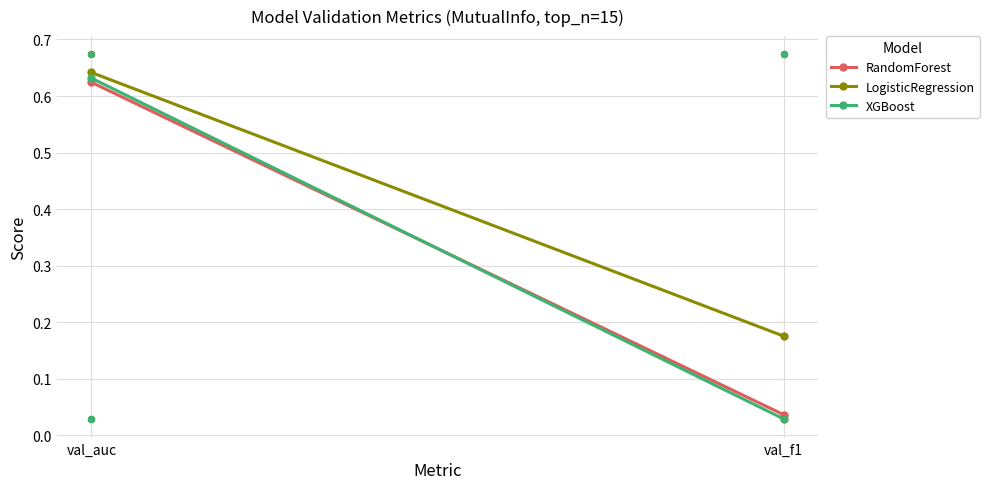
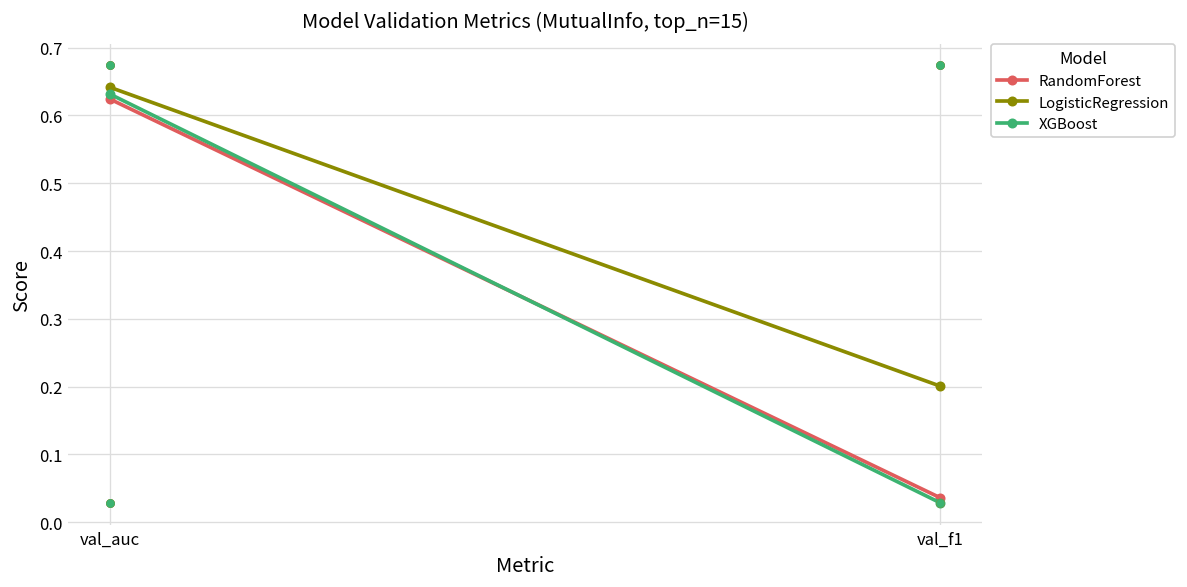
LogisticRegression, val_f1: 0.18 -> 0.20
